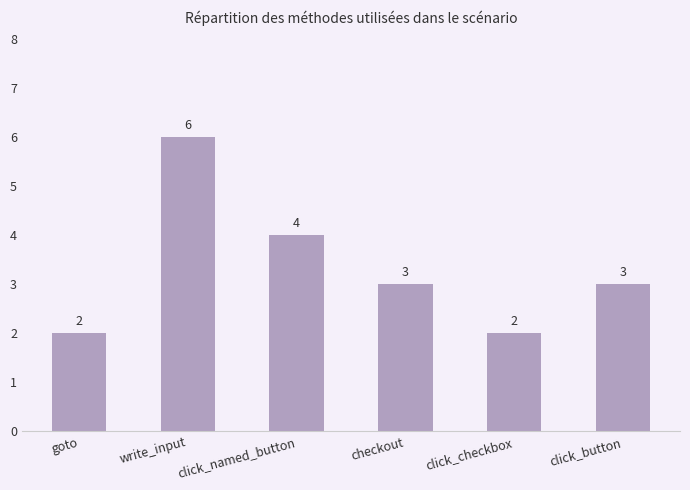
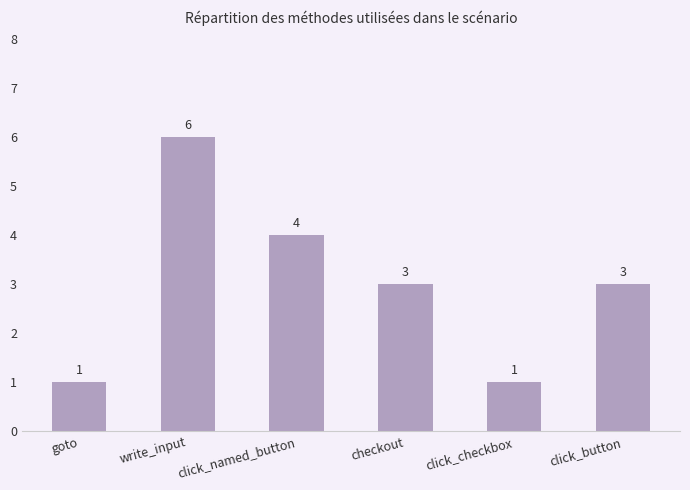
goto: 2 -> 1
click_checkbox: 2 -> 1
